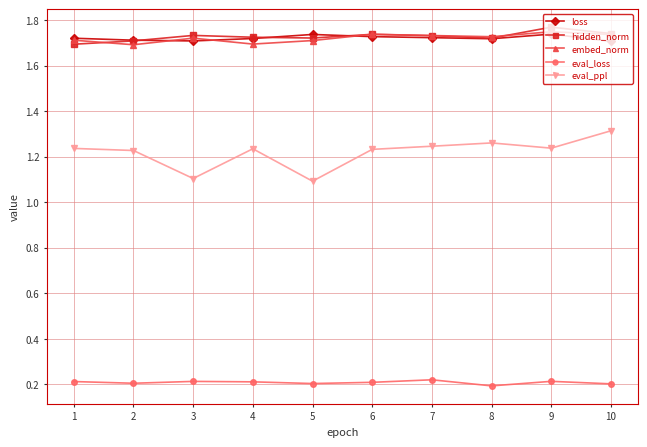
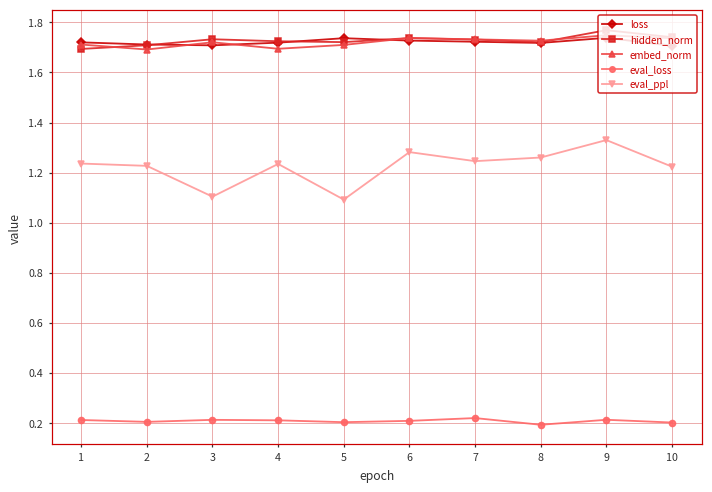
eval_ppl, 6: 1.23 -> 1.28
eval_ppl, 9: 1.24 -> 1.33
eval_ppl, 10: 1.31 -> 1.22
